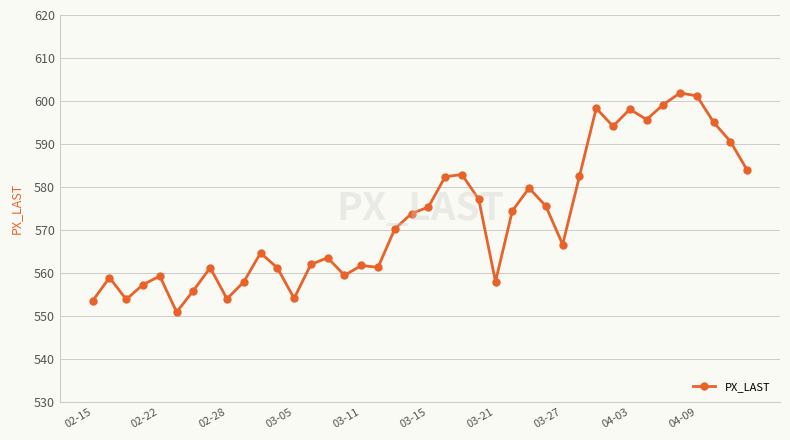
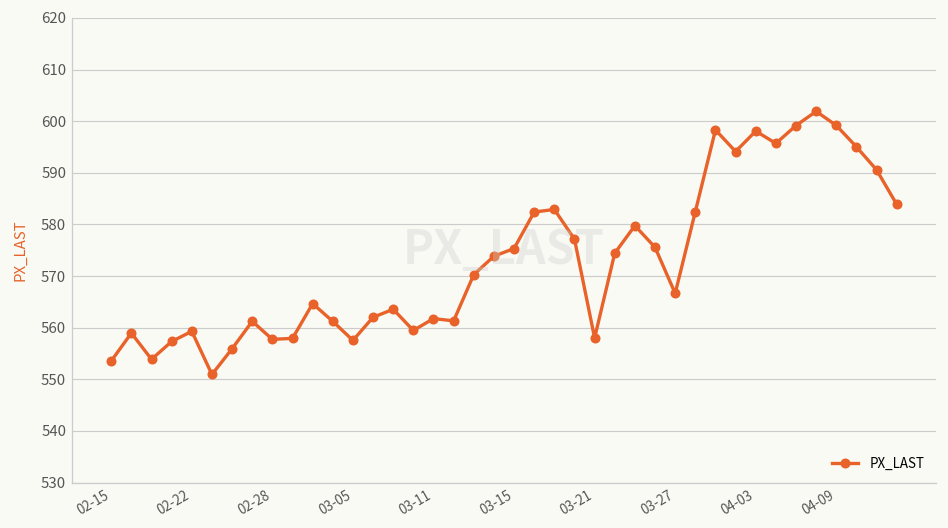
02-28: 554 -> 558
03-05: 554 -> 558
04-09: 601 -> 599
